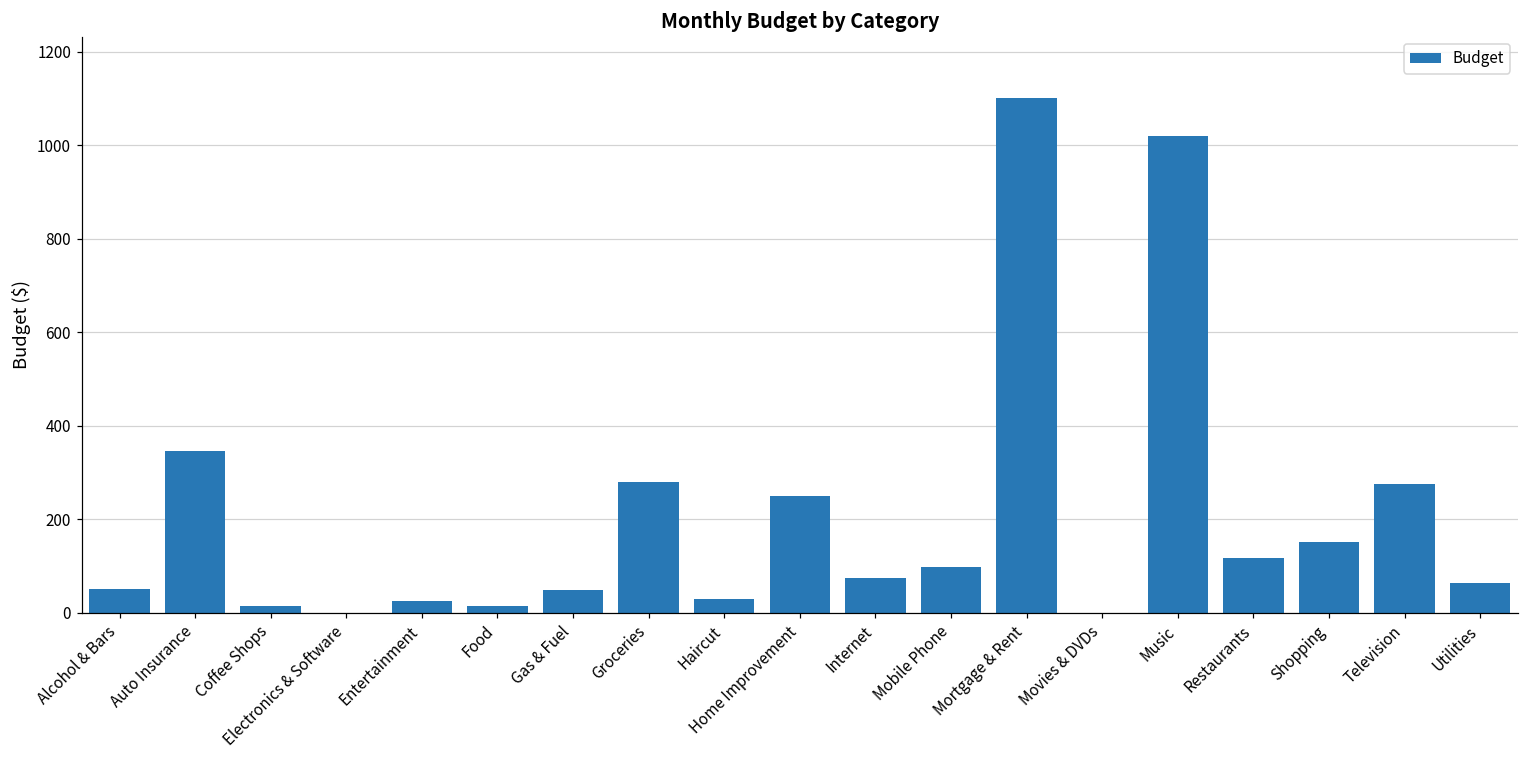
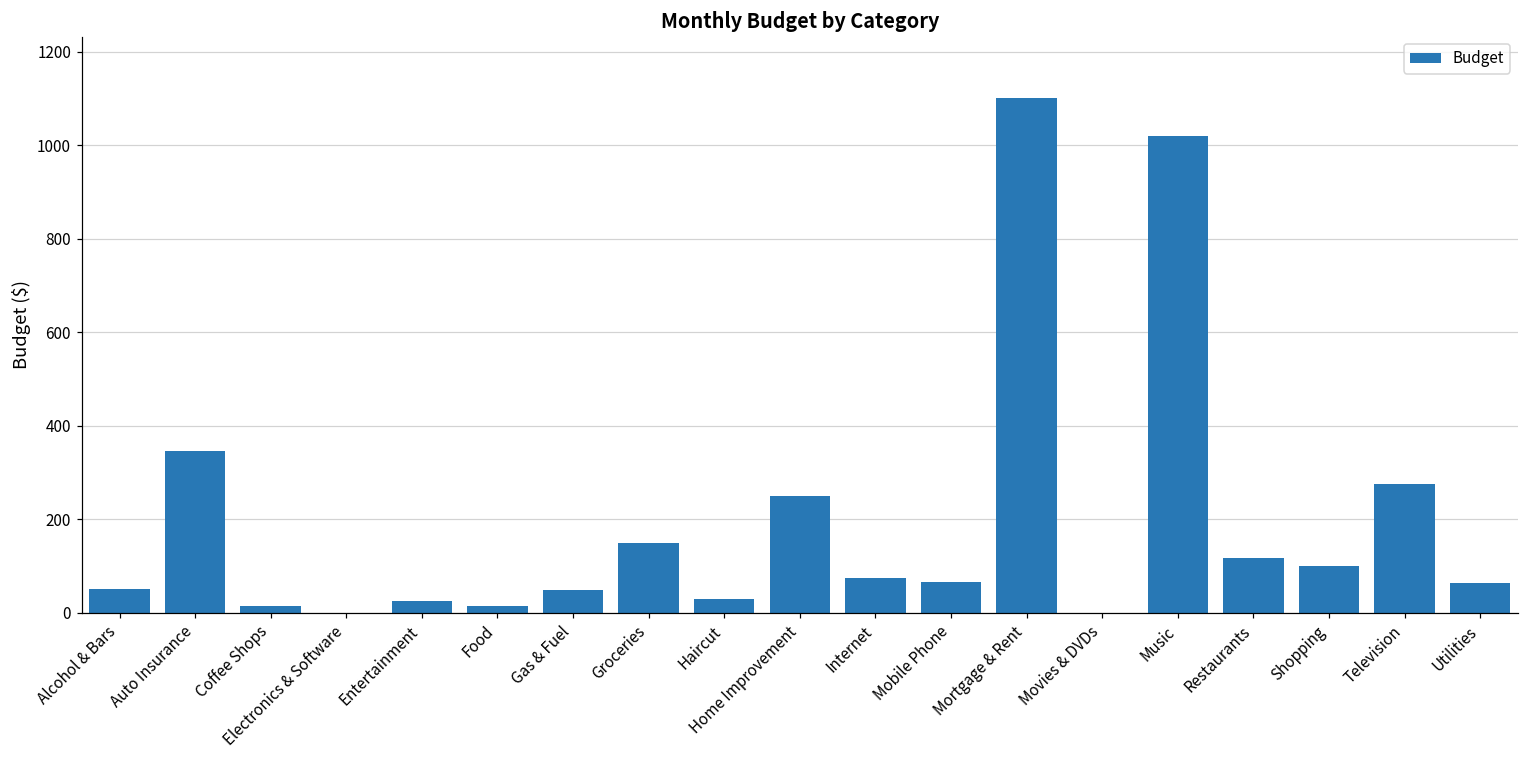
Groceries: 280 -> 150
Mobile Phone: 100 -> 70
Shopping: 150 -> 100
